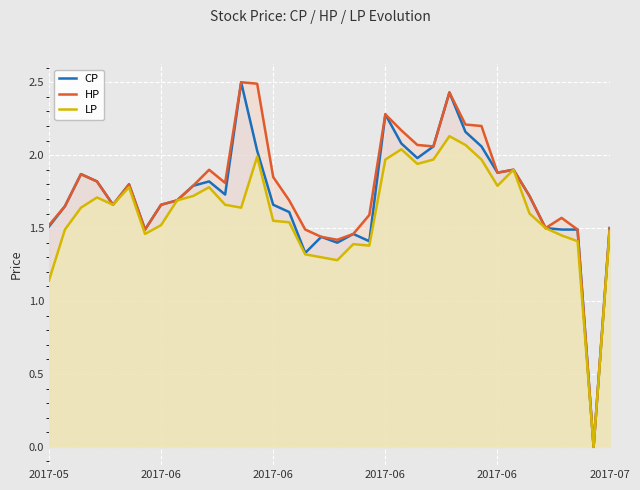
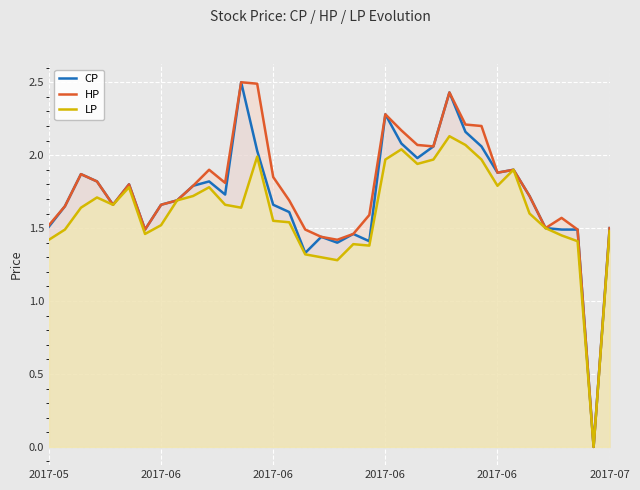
LP, 2017-05: 1.14 -> 1.42
